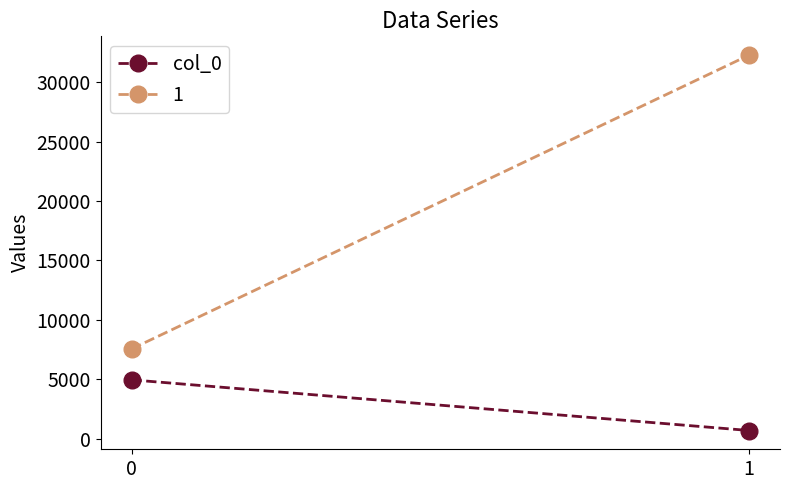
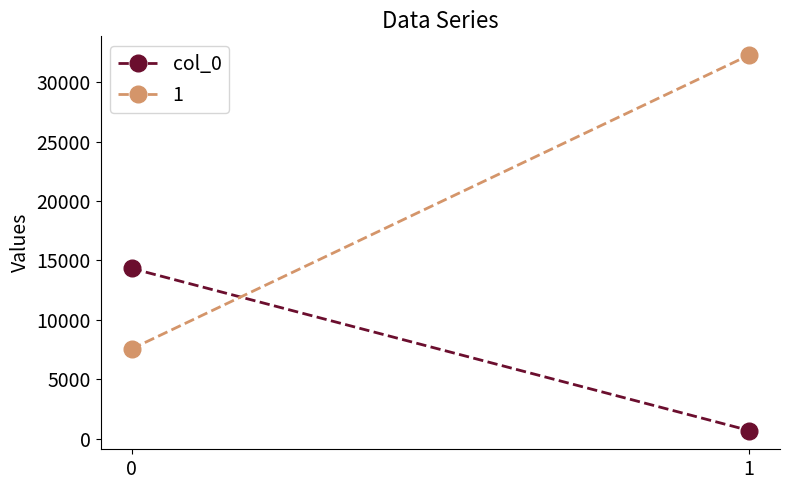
col_0, 0: 5000 -> 14300
